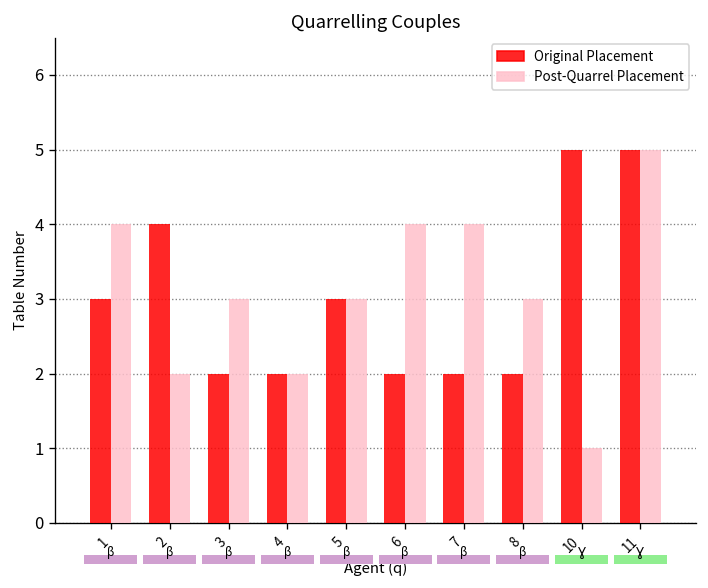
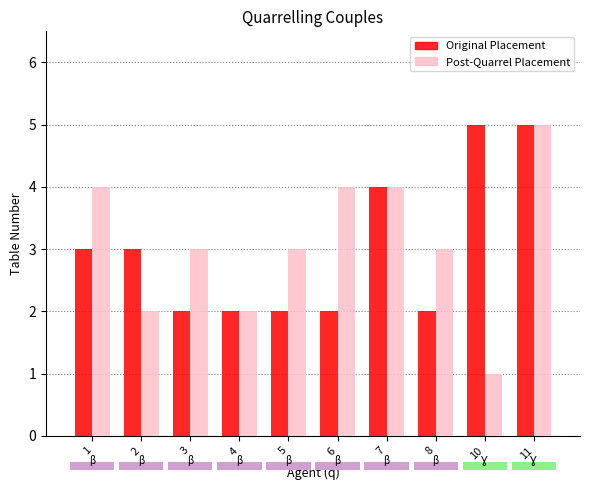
Original Placement, 2: 4 -> 3
Original Placement, 5: 3 -> 2
Original Placement, 7: 2 -> 4
